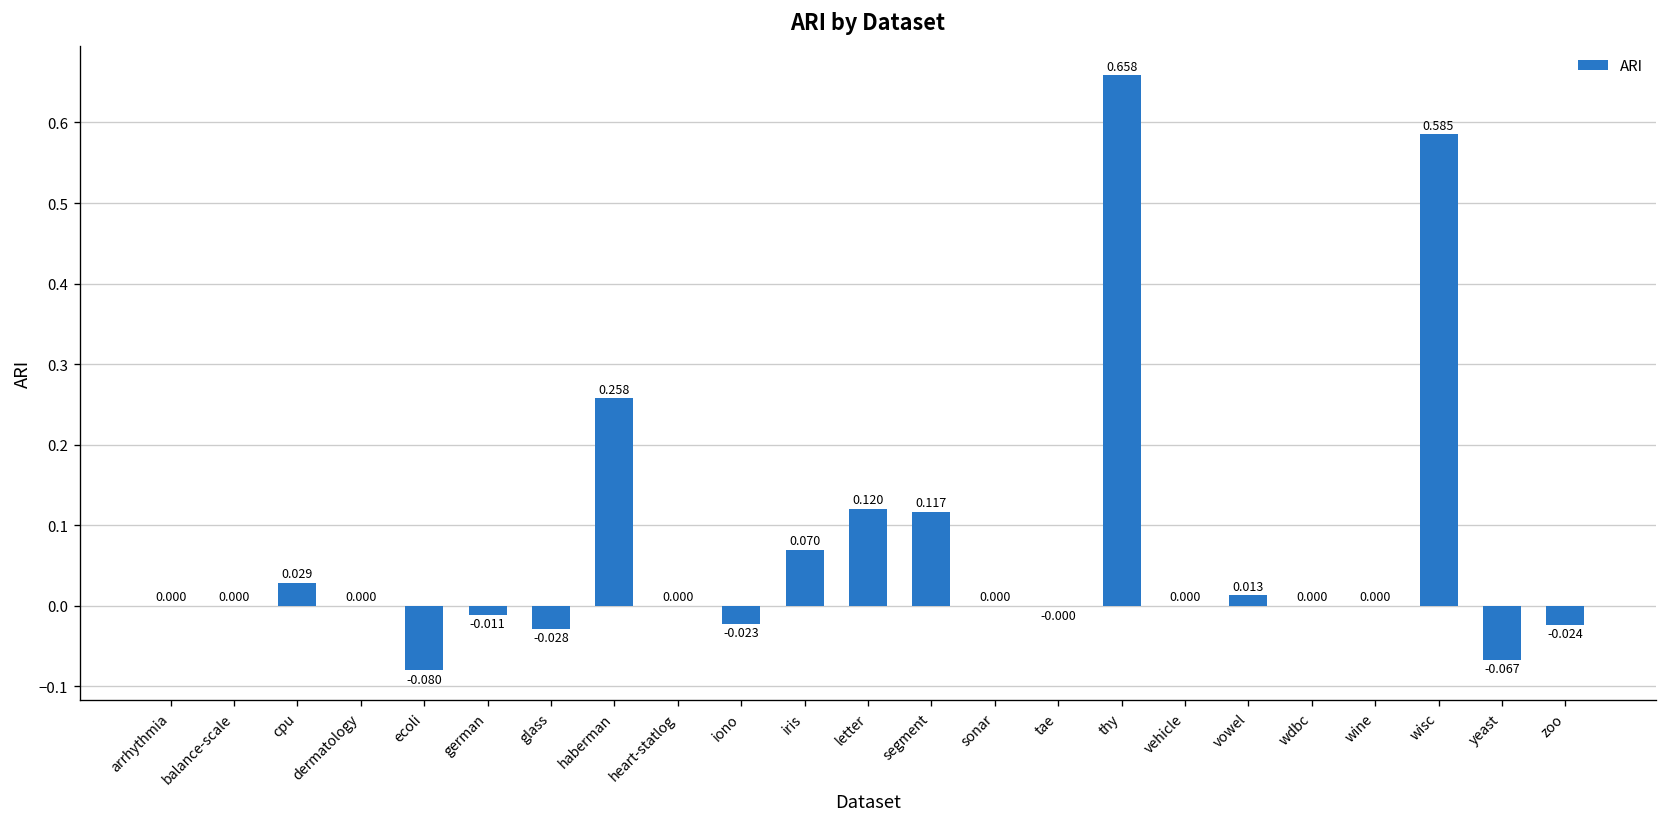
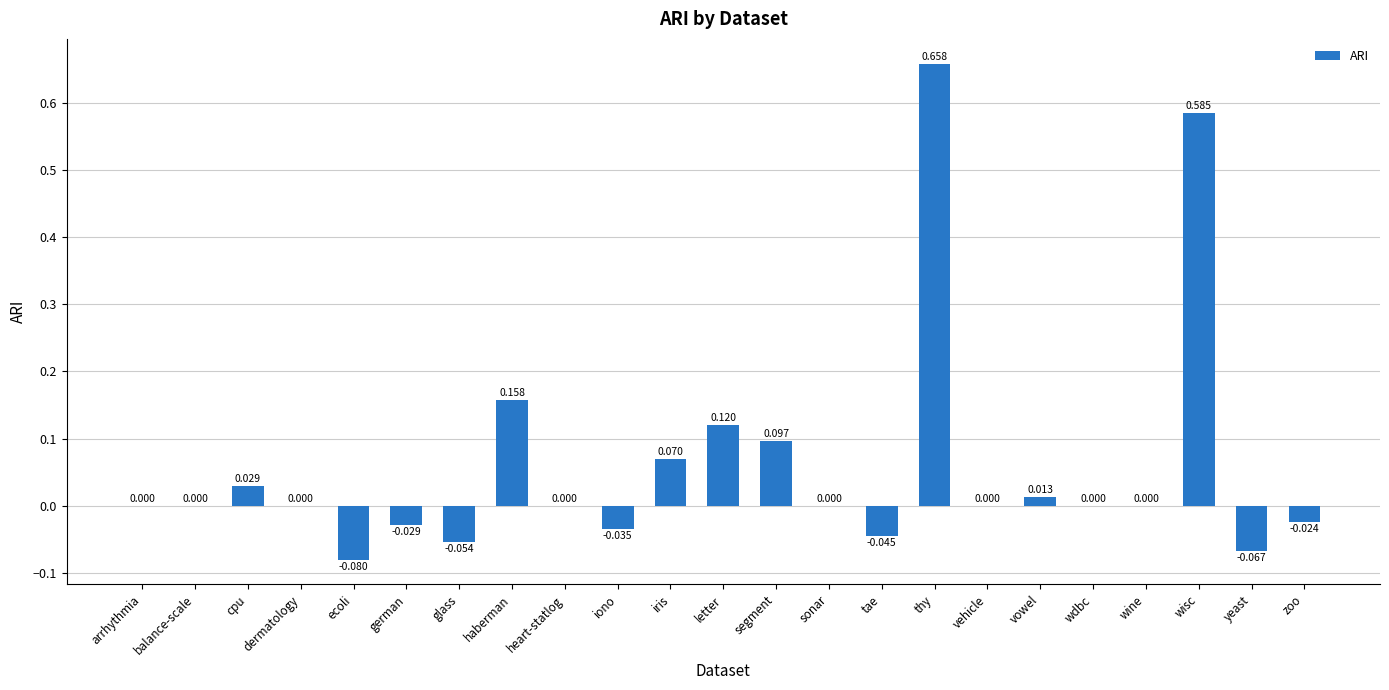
german: -0.011 -> -0.029
glass: -0.028 -> -0.054
haberman: 0.258 -> 0.158
iono: -0.023 -> -0.035
segment: 0.117 -> 0.097
tae: -0.000 -> -0.045
